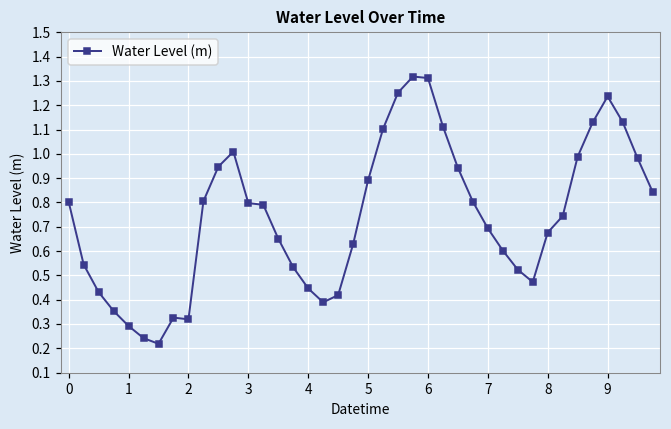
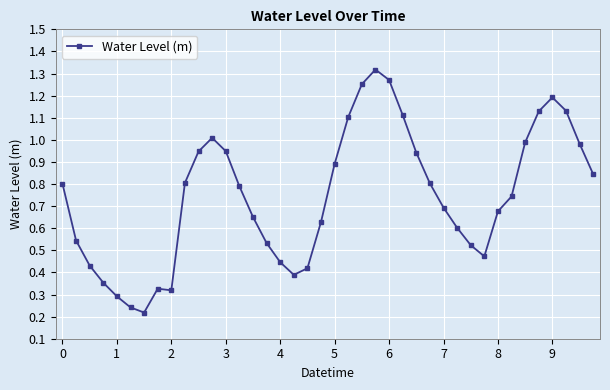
3: 0.80 -> 0.95
6: 1.31 -> 1.27
9: 1.24 -> 1.19
